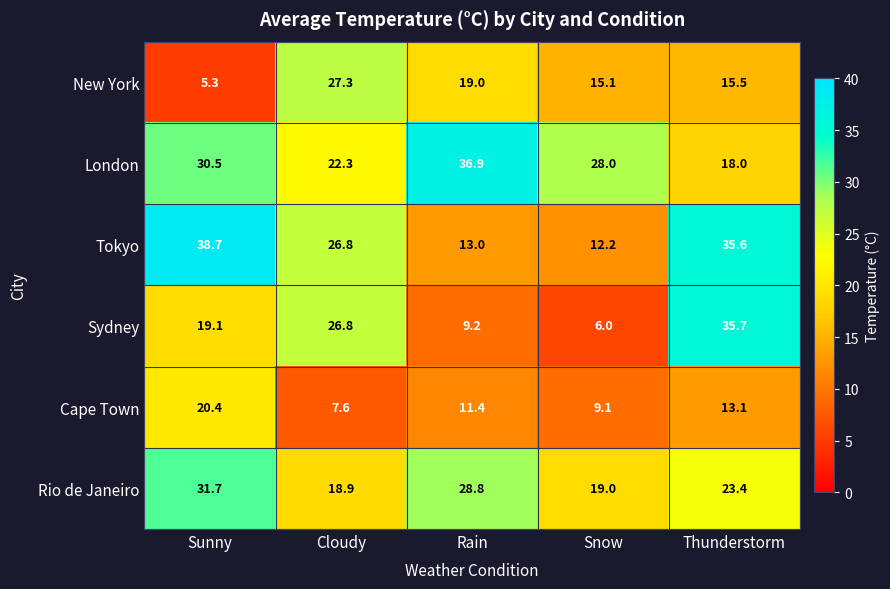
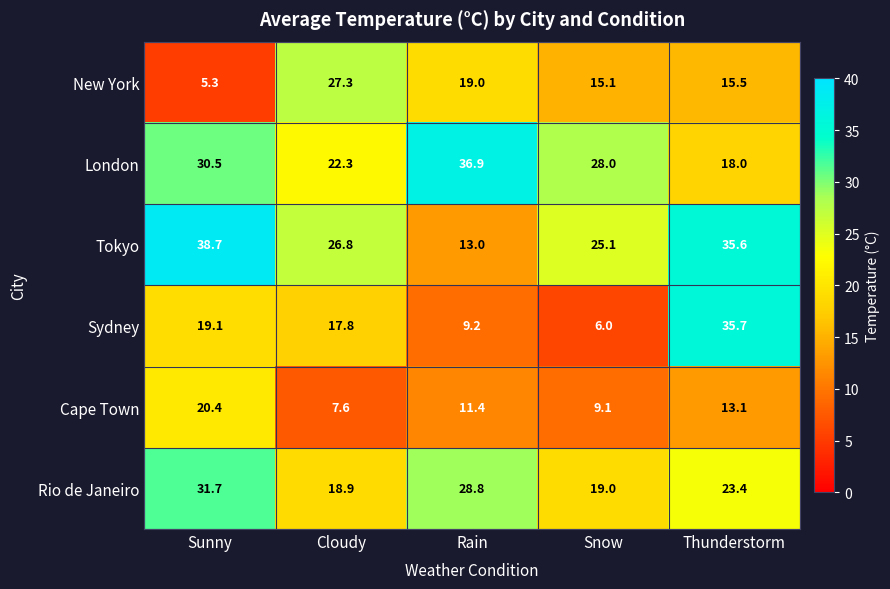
Tokyo, Snow: 12.2 -> 25.1
Sydney, Cloudy: 26.8 -> 17.8
